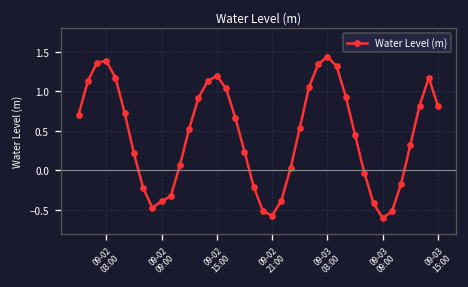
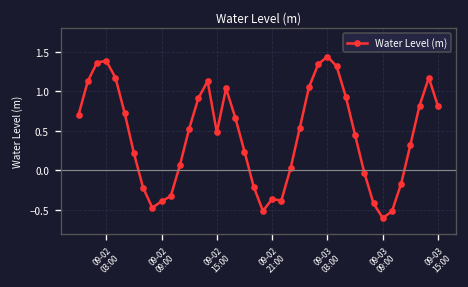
09-02 15:00: 1.2 -> 0.5
09-02 21:00: -0.6 -> -0.4
